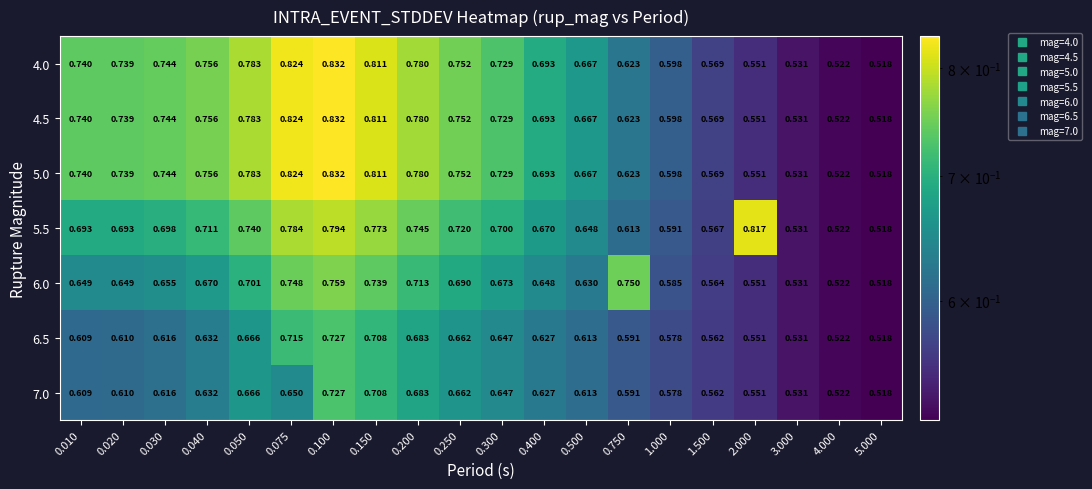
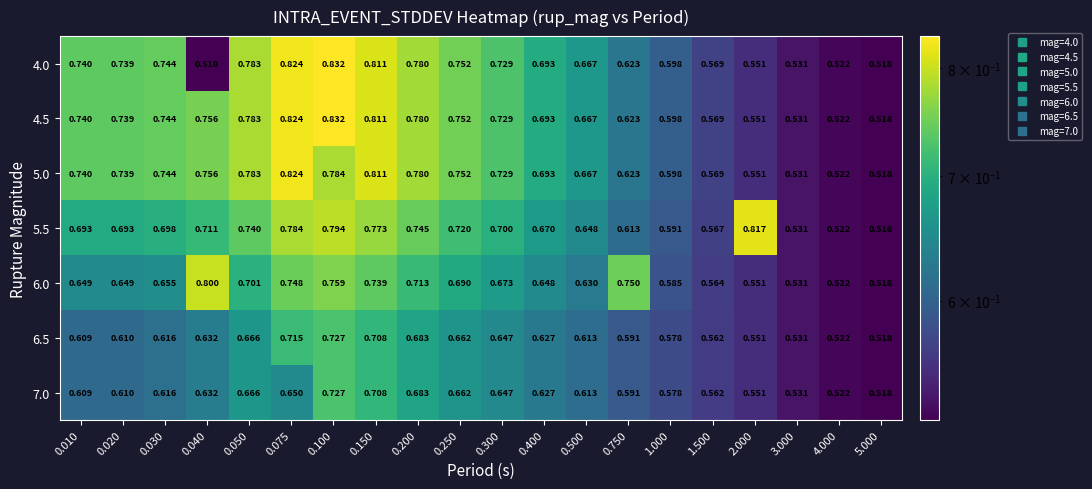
4.0, 0.040: 0.756 -> 0.518
5.0, 0.100: 0.832 -> 0.784
6.0, 0.040: 0.670 -> 0.800
